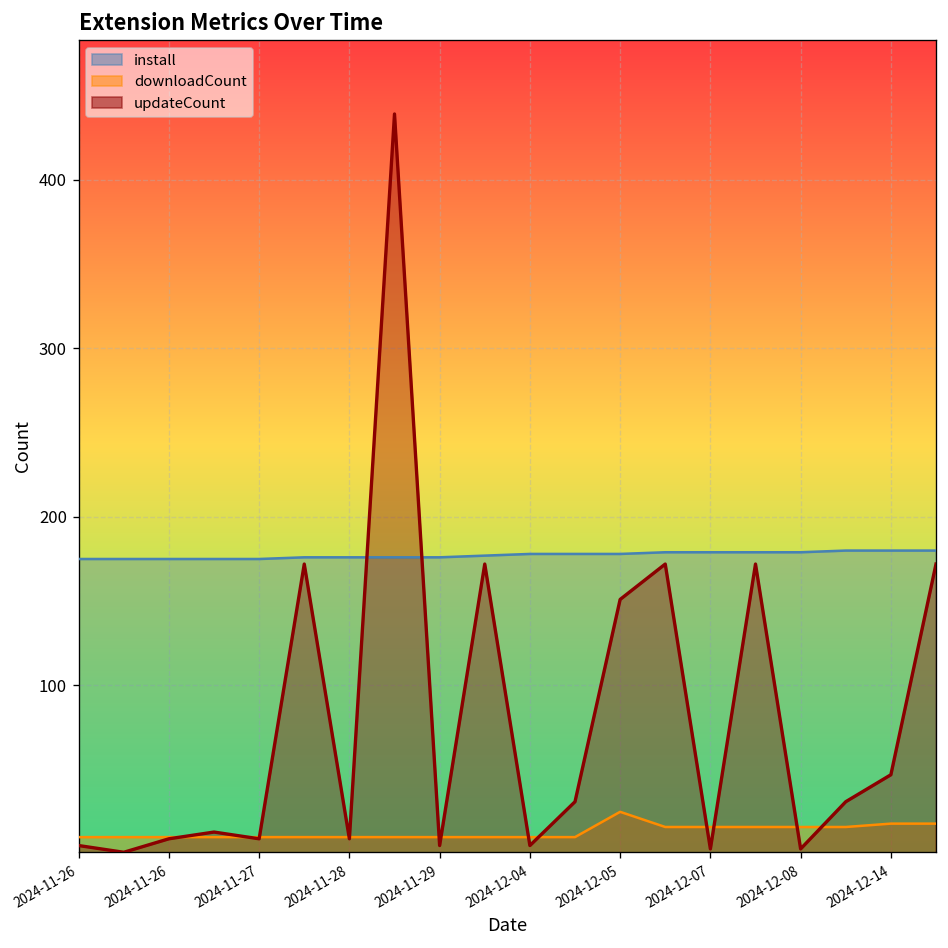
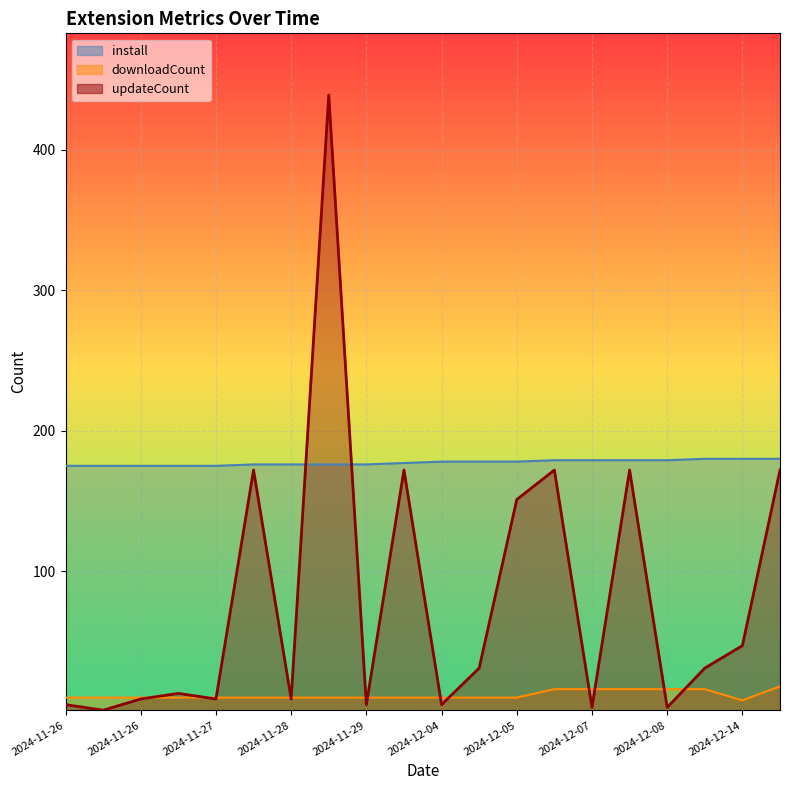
downloadCount, 2024-12-05: 25 -> 10
downloadCount, 2024-12-14: 18 -> 8
